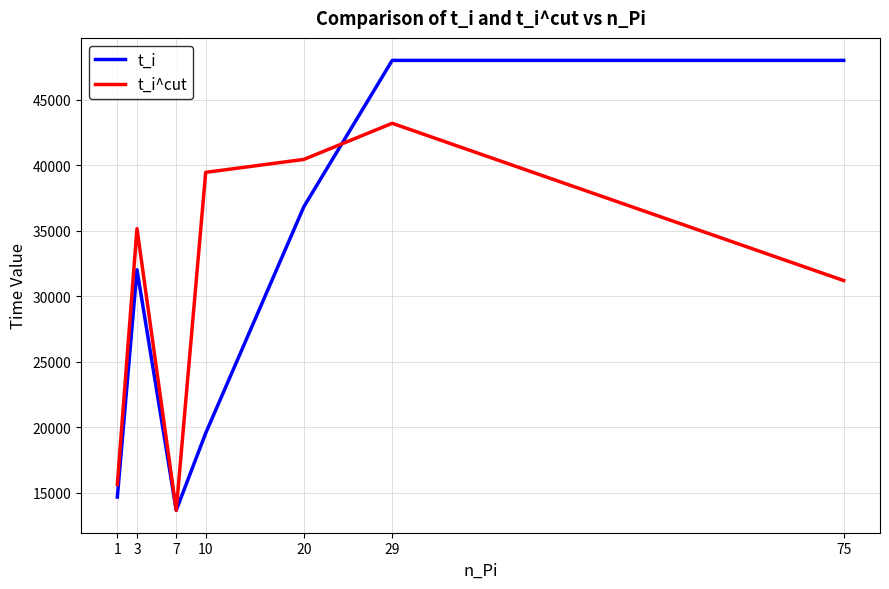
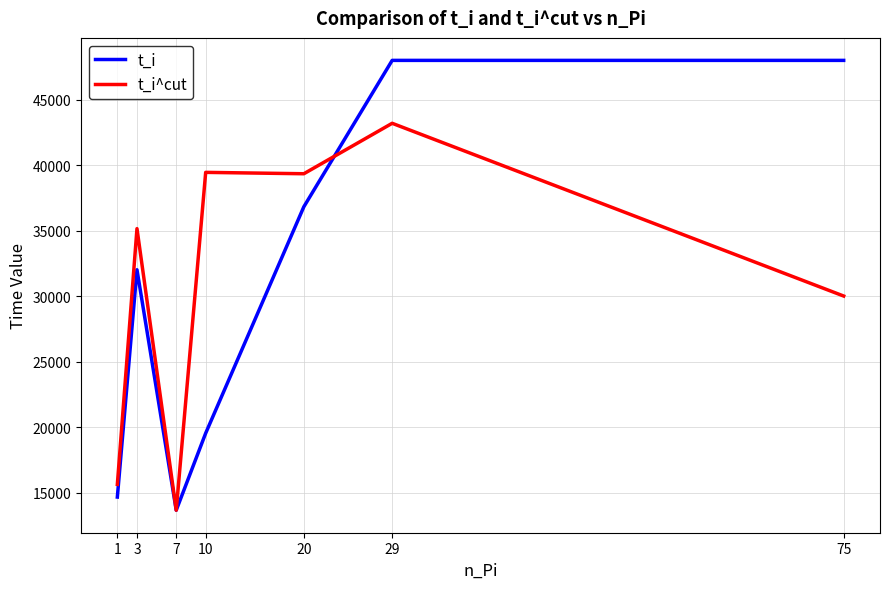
t_i^cut, 20: 40400 -> 39400
t_i^cut, 75: 31200 -> 30000
